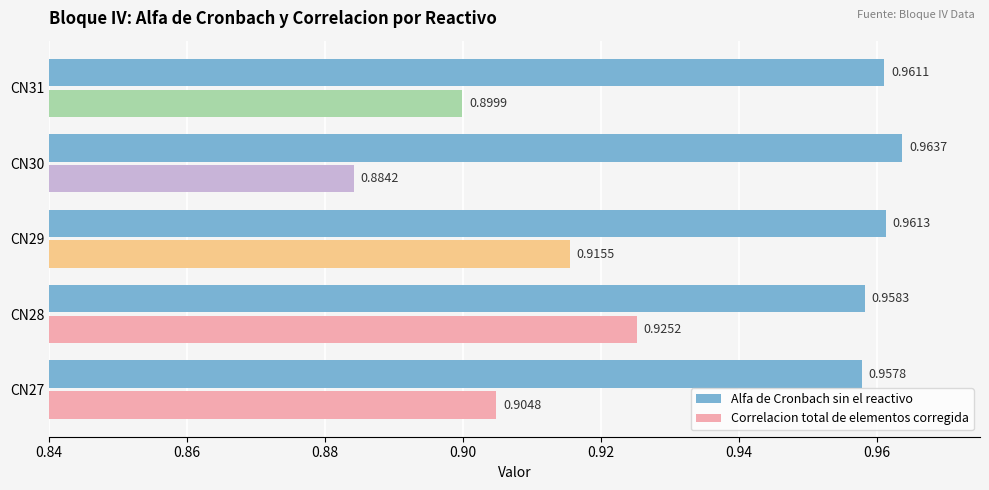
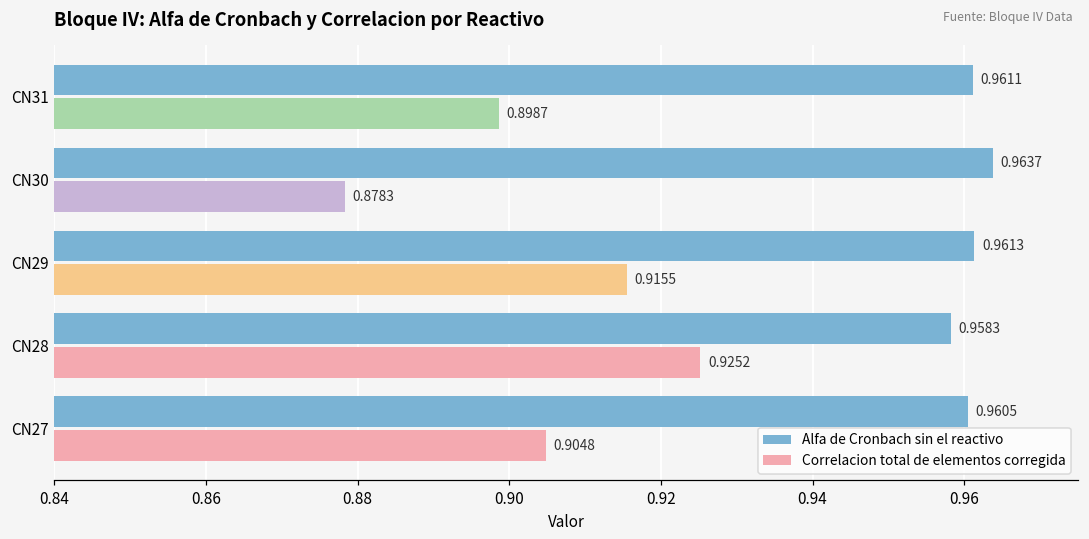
Correlacion total de elementos corregida, CN31: 0.8999 -> 0.8987
Correlacion total de elementos corregida, CN30: 0.8842 -> 0.8783
Alfa de Cronbach sin el reactivo, CN27: 0.9578 -> 0.9605
